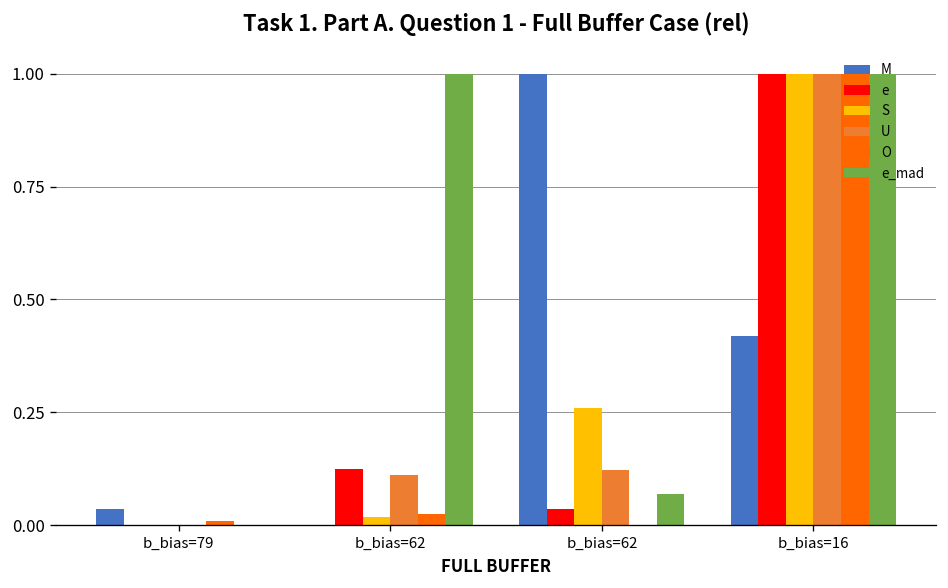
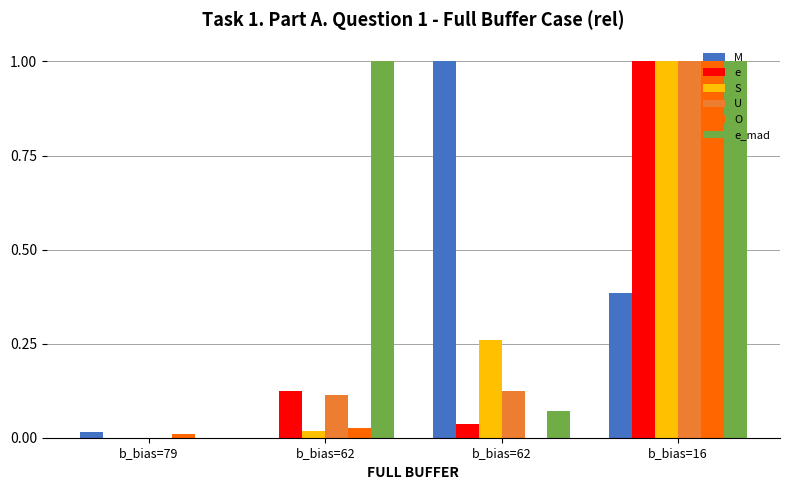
M, b_bias=79: 0.04 -> 0.01
M, b_bias=16: 0.42 -> 0.39
